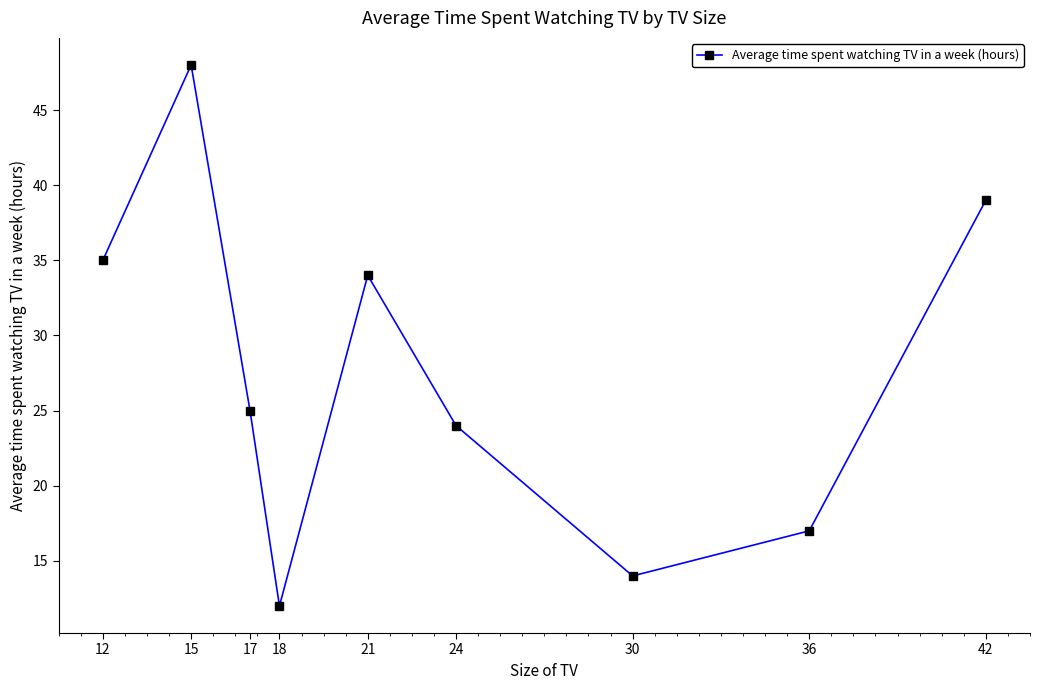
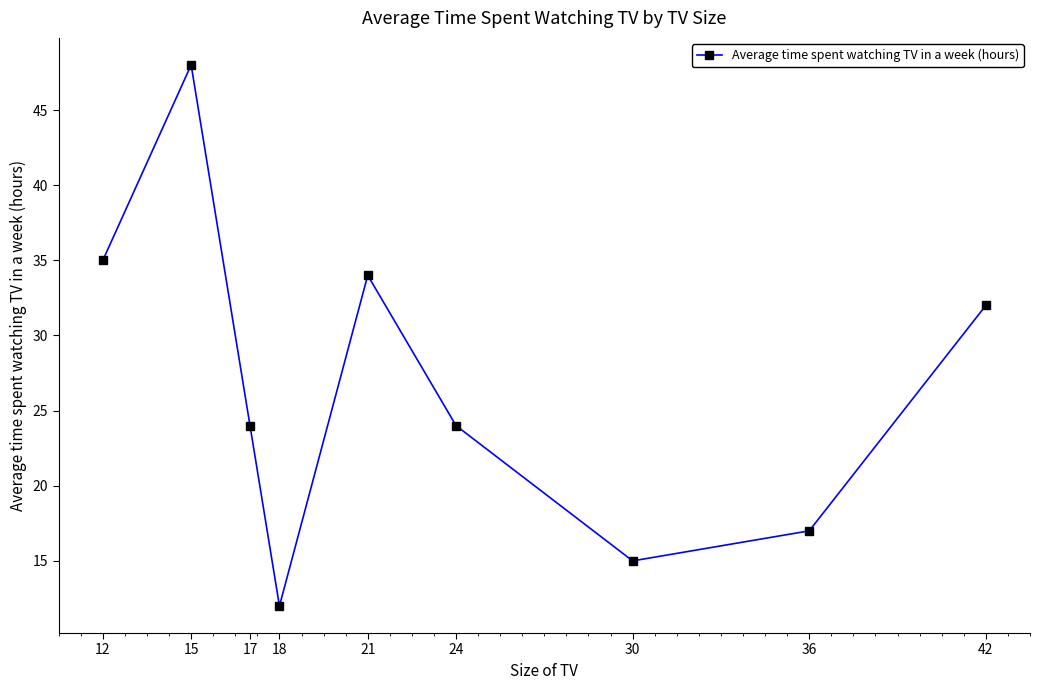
17: 25 -> 24
30: 14 -> 15
42: 39 -> 32
